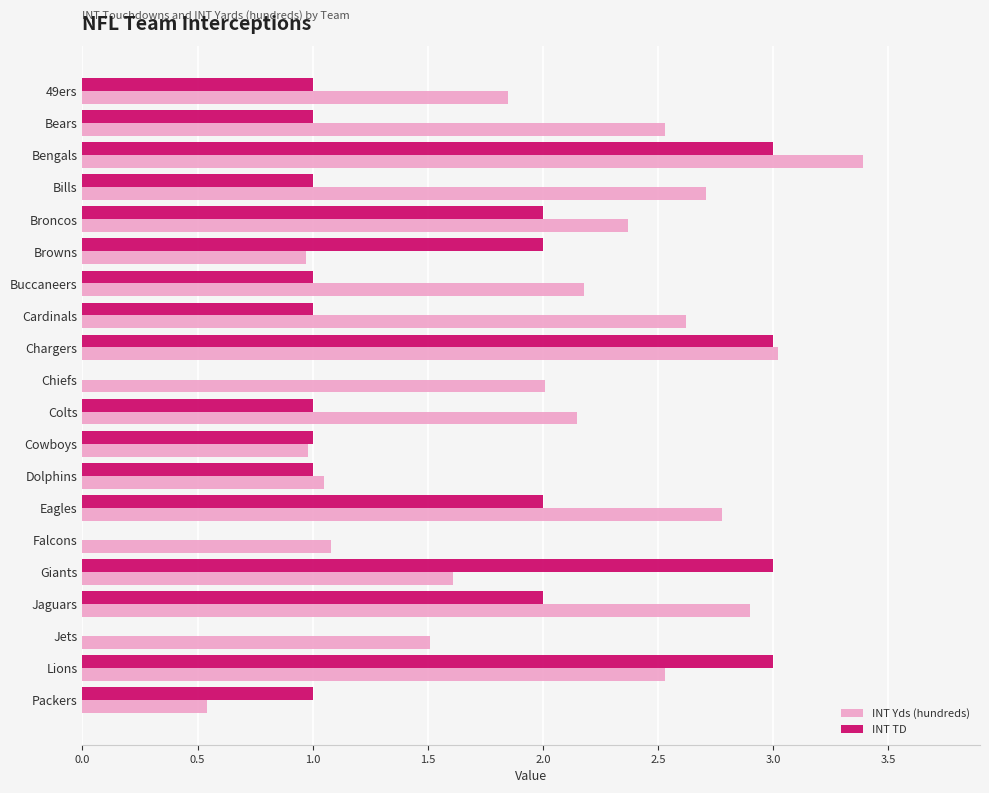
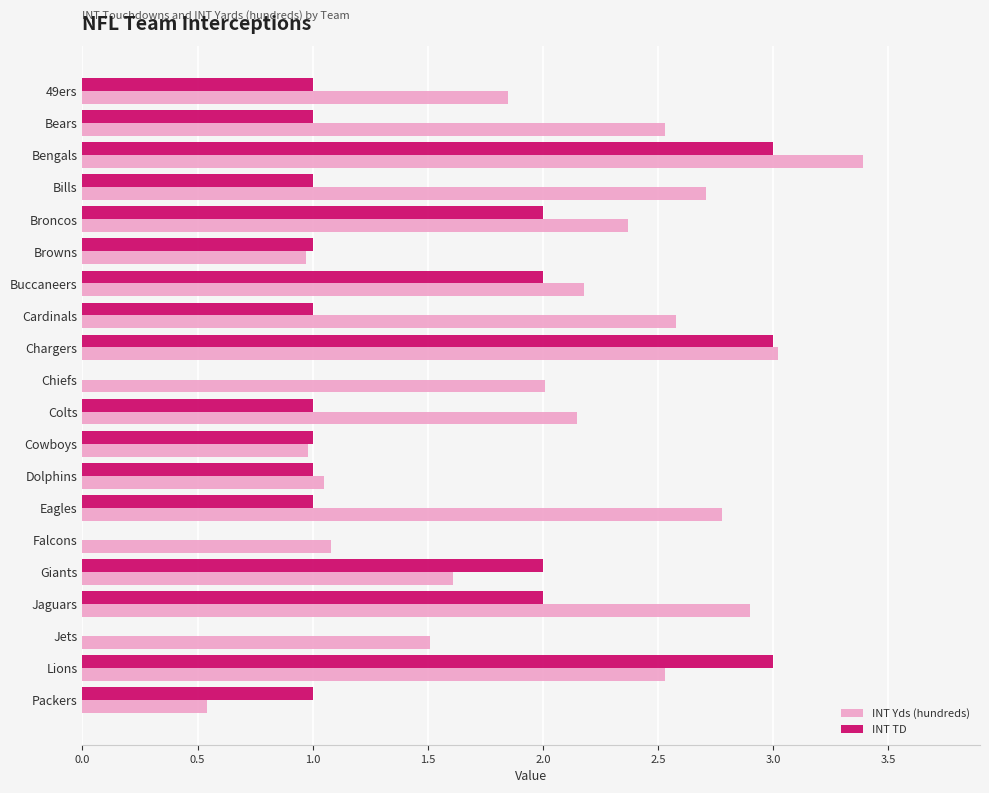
INT TD, Browns: 2 -> 1
INT TD, Buccaneers: 1 -> 2
INT Yds (hundreds), Cardinals: 2.62 -> 2.58
INT TD, Eagles: 2 -> 1
INT TD, Giants: 3 -> 2
